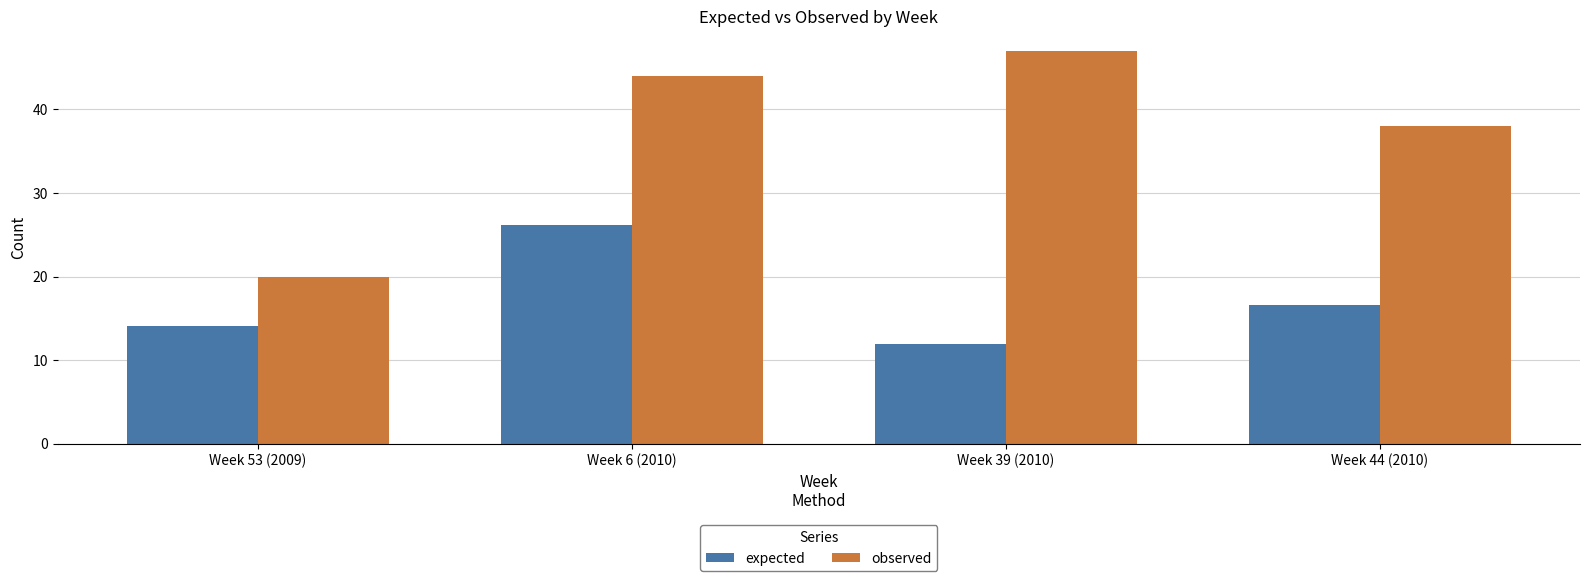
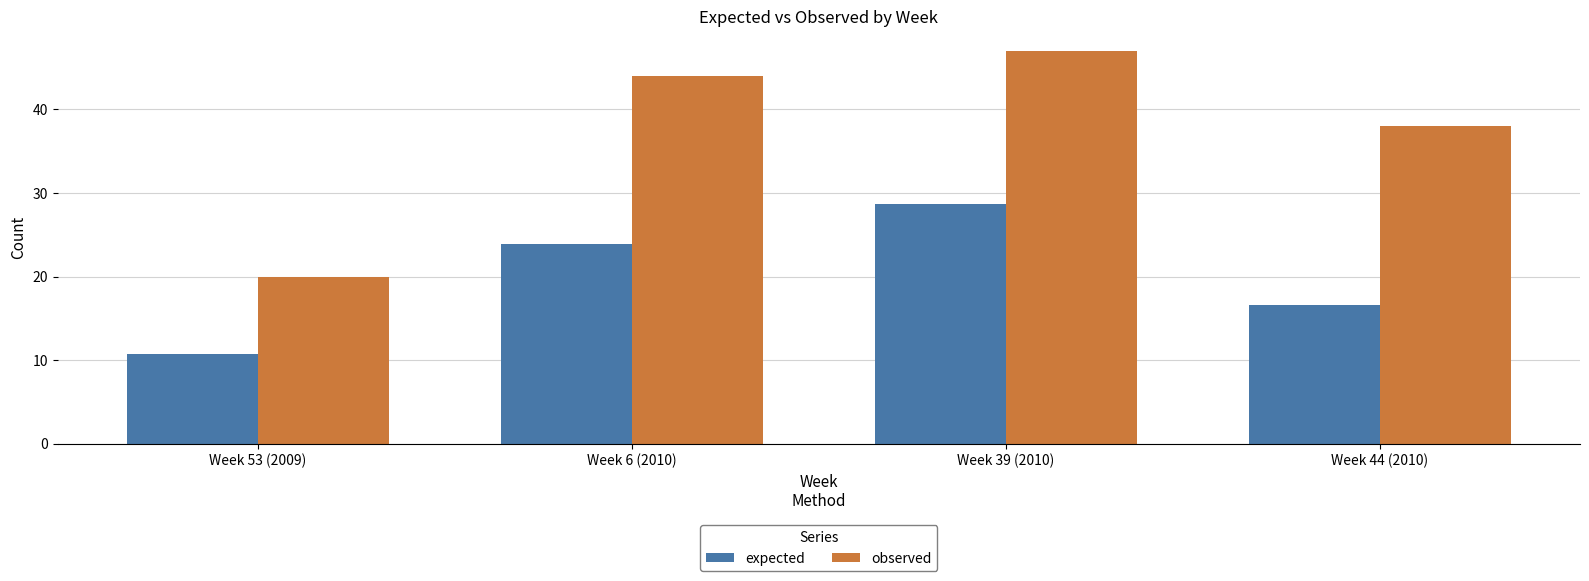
expected, Week 53 (2009): 14 -> 11
expected, Week 6 (2010): 26 -> 24
expected, Week 39 (2010): 12 -> 29
